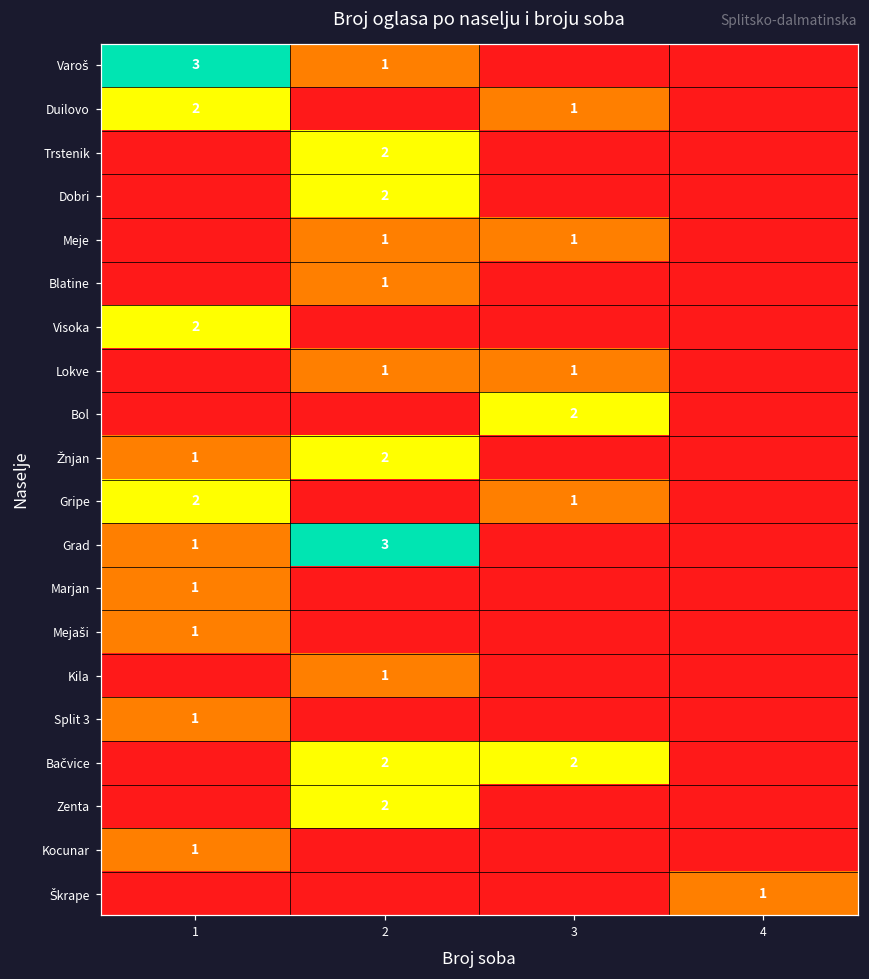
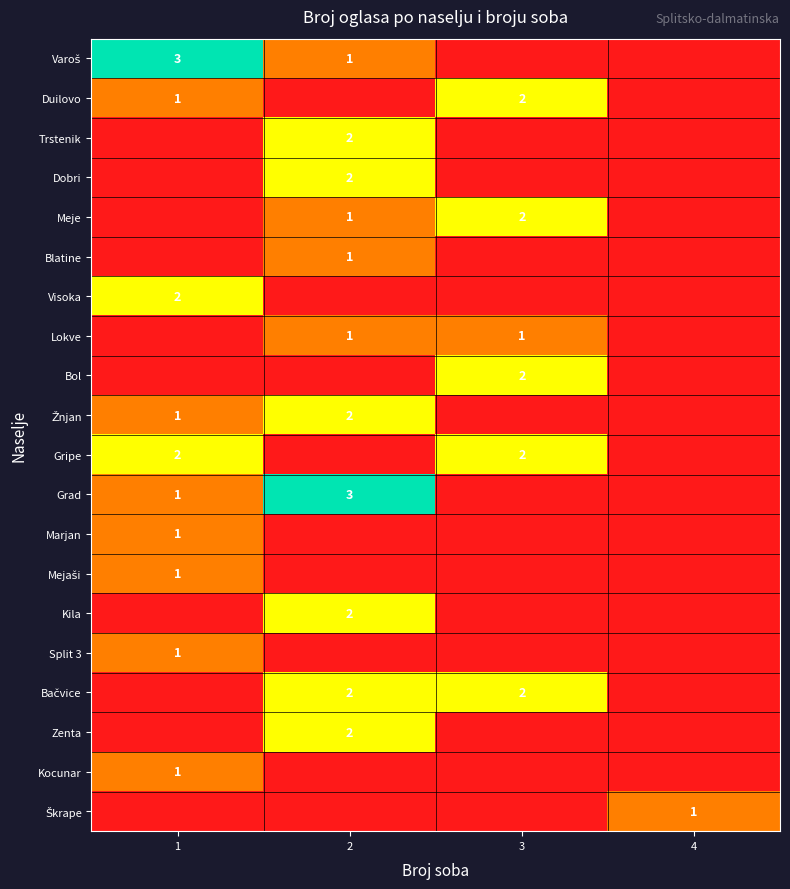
Duilovo, 1: 2 -> 1
Duilovo, 3: 1 -> 2
Meje, 3: 1 -> 2
Gripe, 3: 1 -> 2
Kila, 2: 1 -> 2
